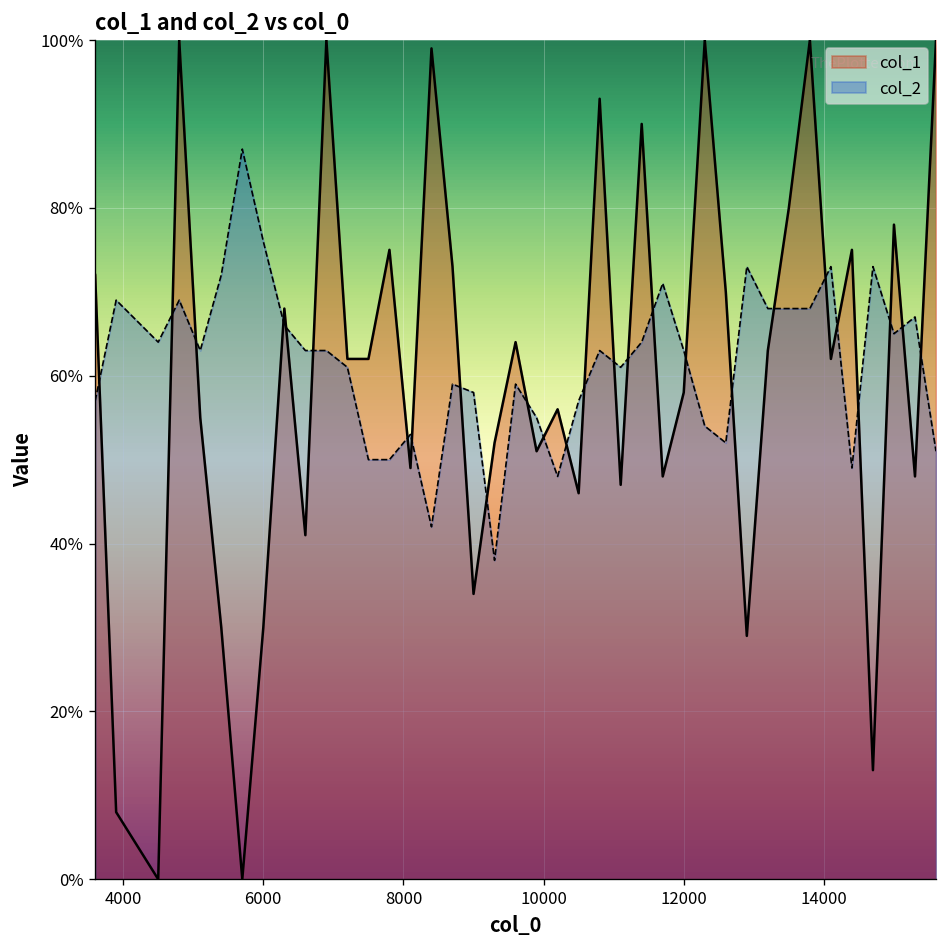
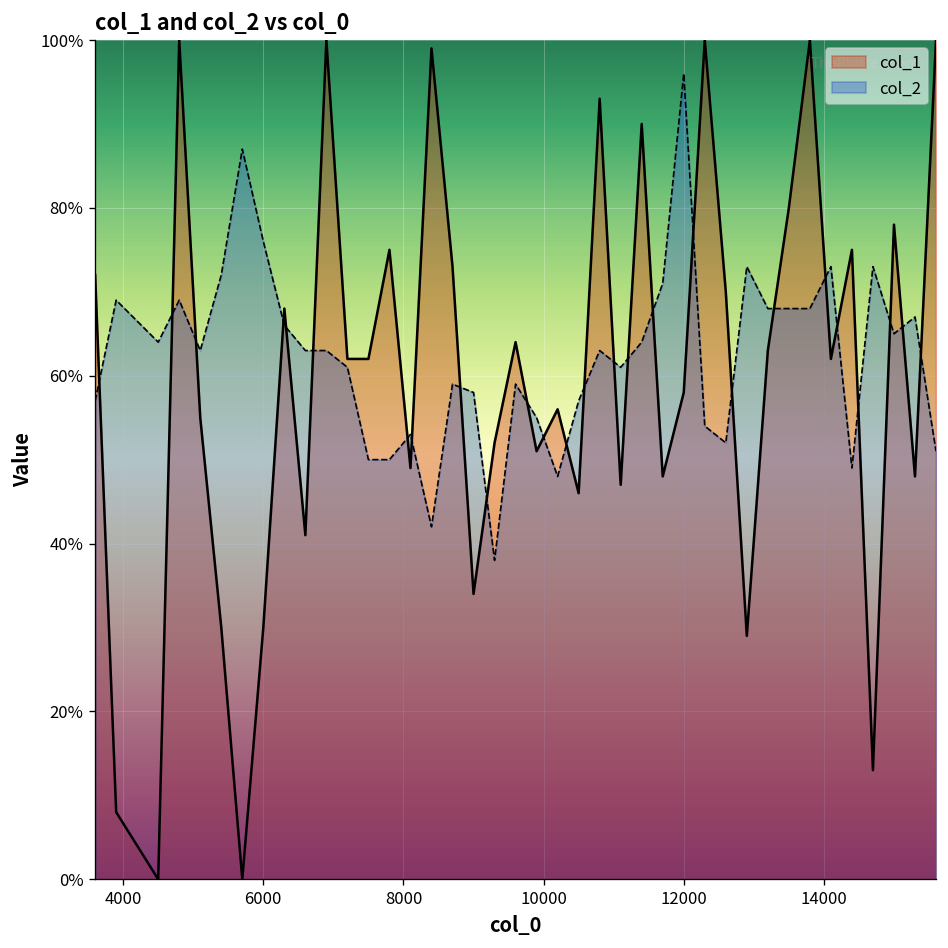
col_2, 12000: 63% -> 96%
